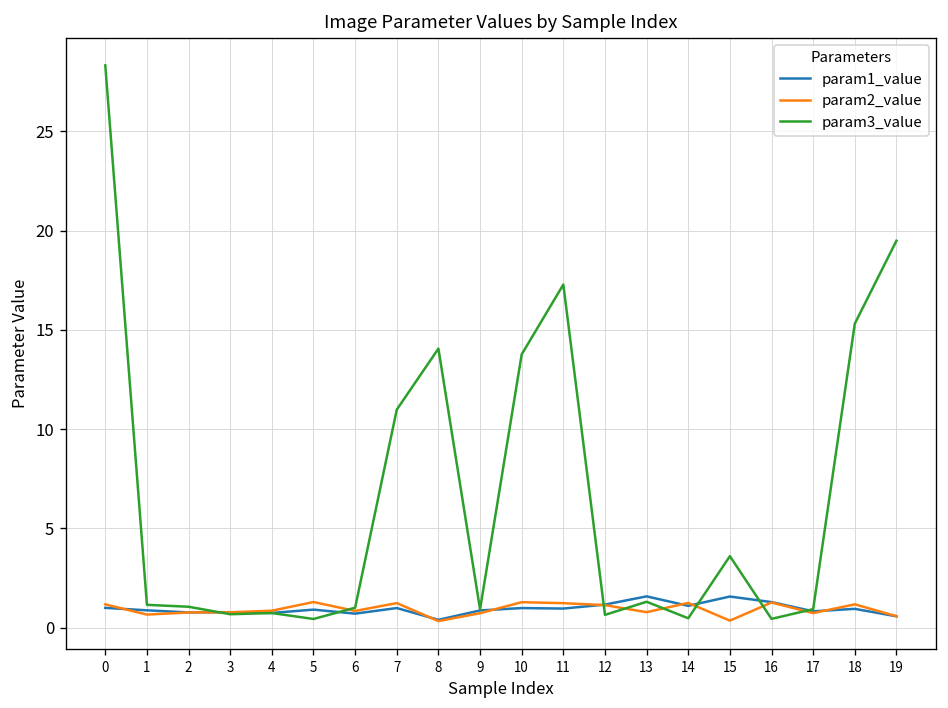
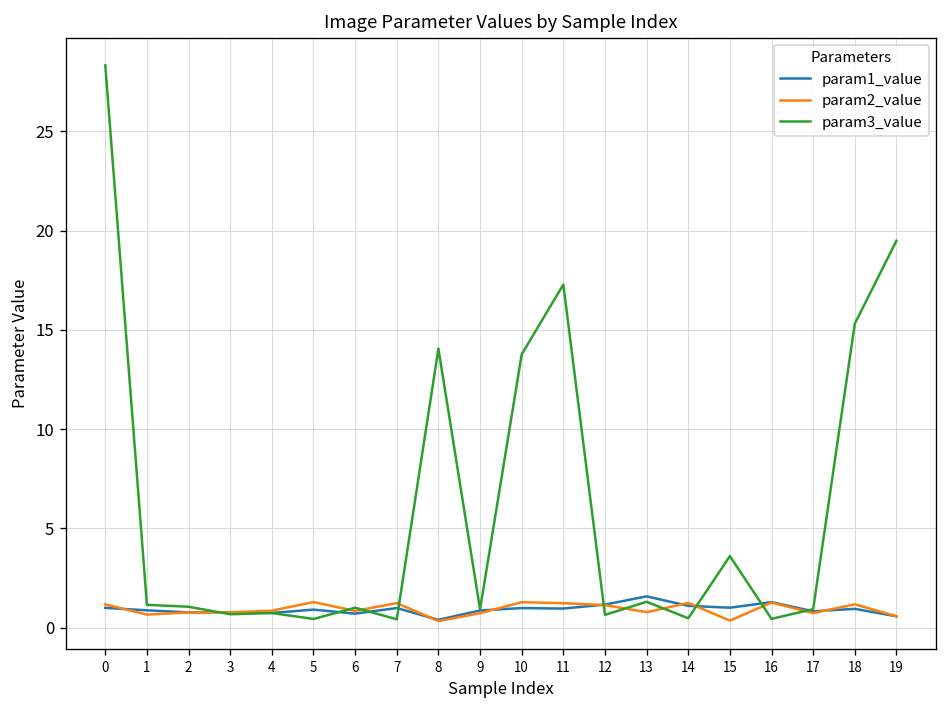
param3_value, 7: 11.0 -> 0.4
param1_value, 15: 1.6 -> 1.0
